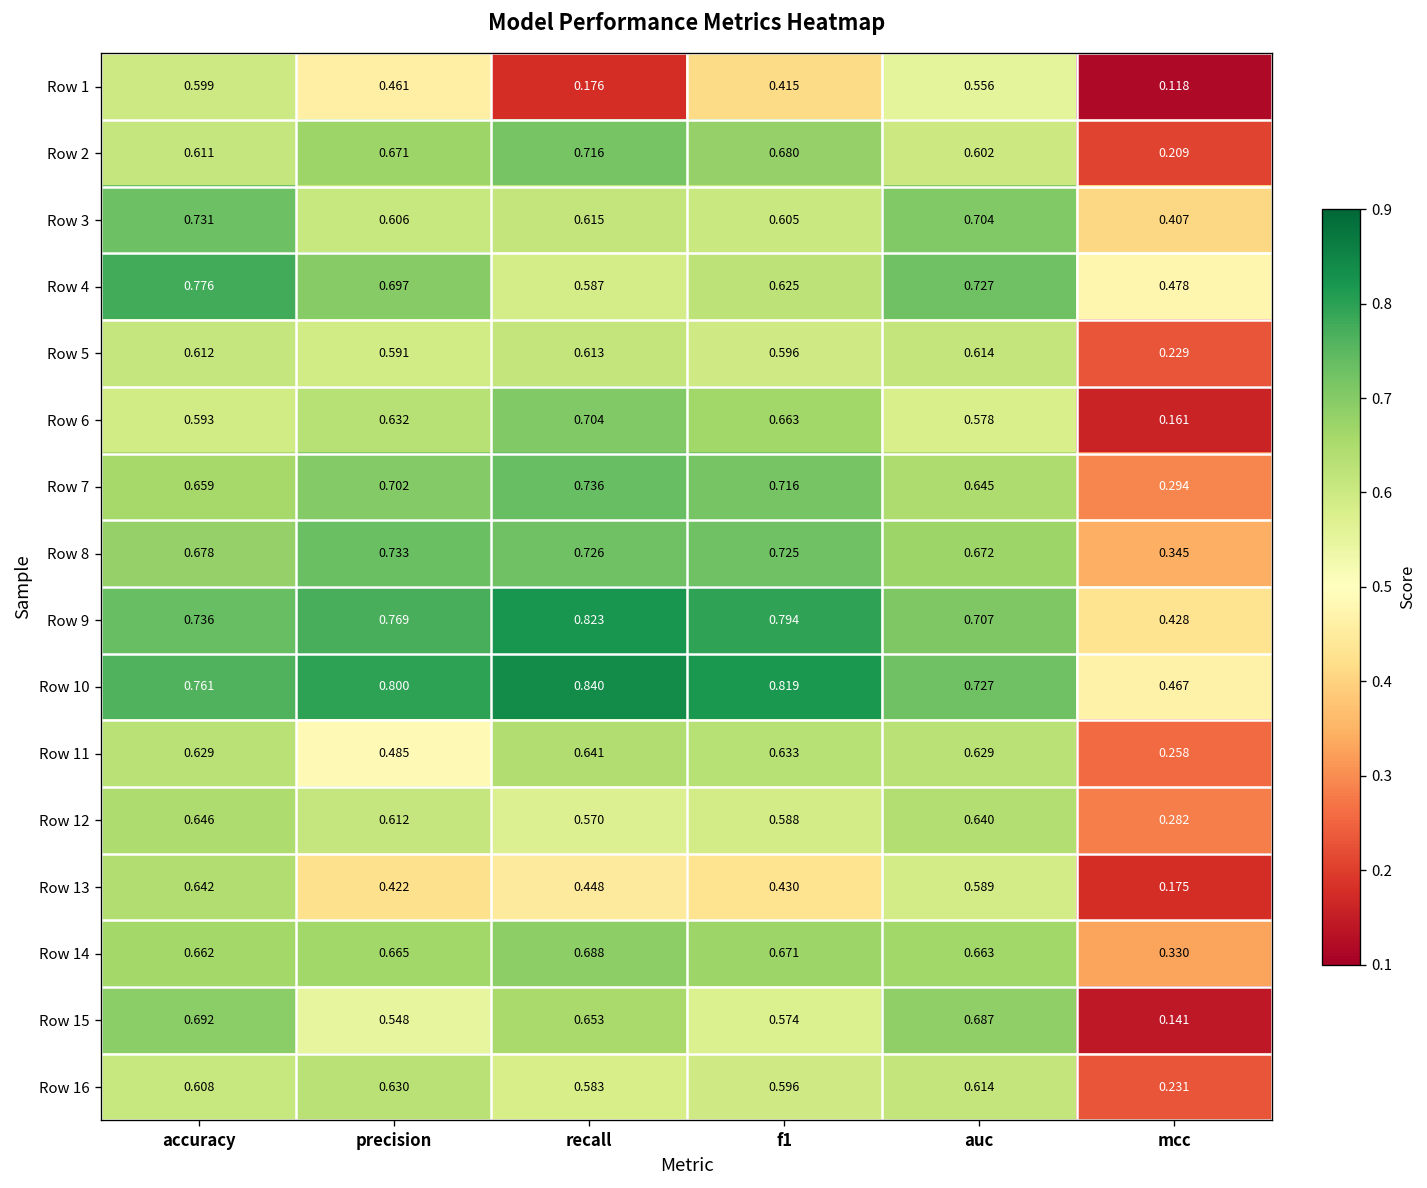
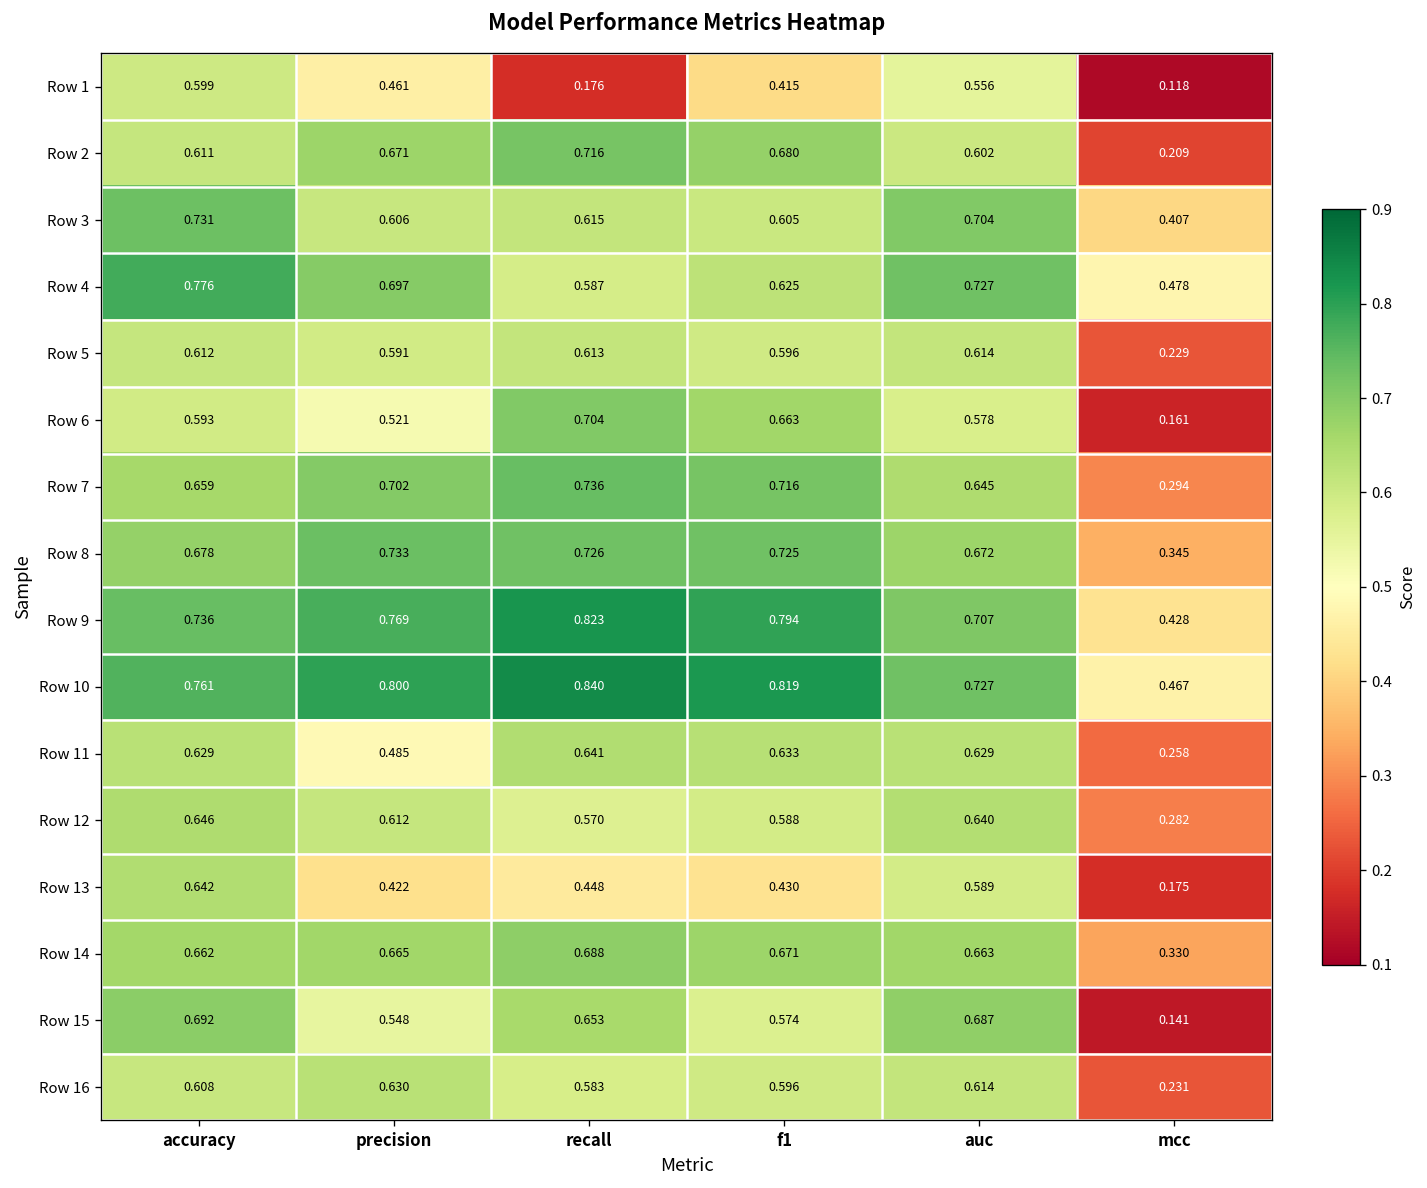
Row 6, precision: 0.632 -> 0.521
